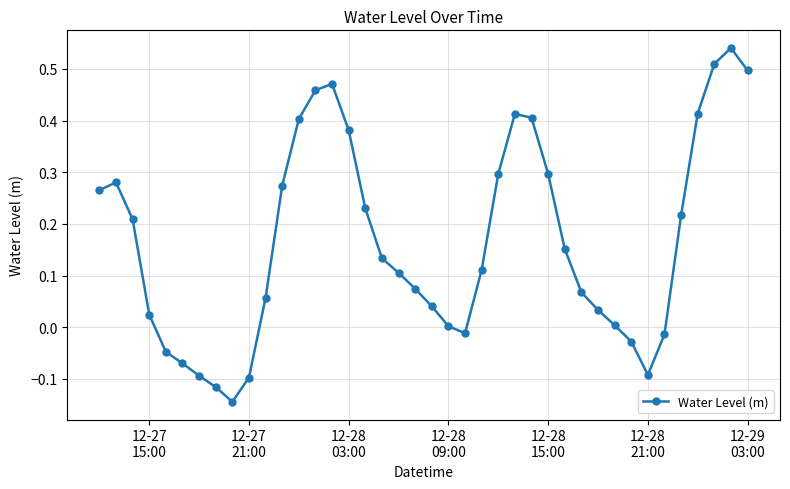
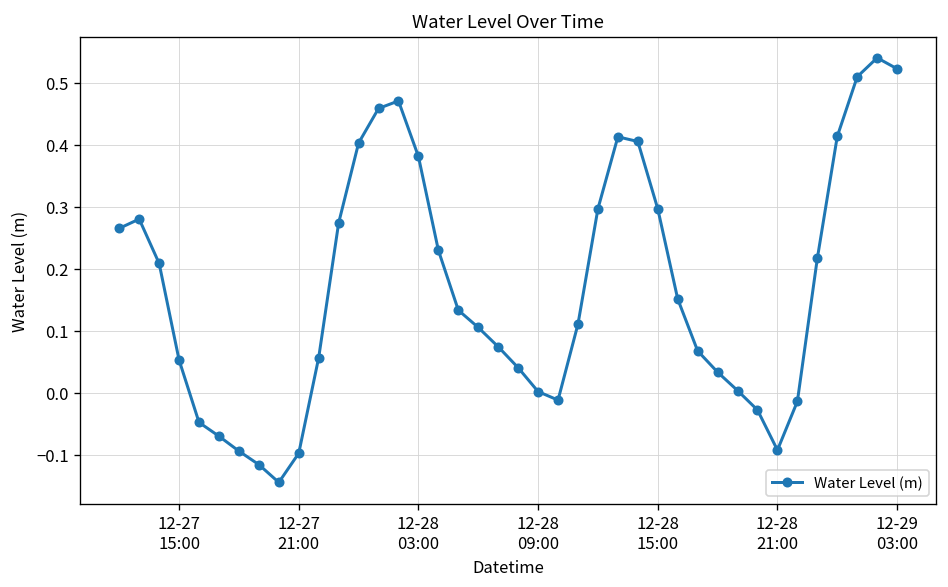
12-27 15:00: 0.02 -> 0.05
12-29 03:00: 0.50 -> 0.52
